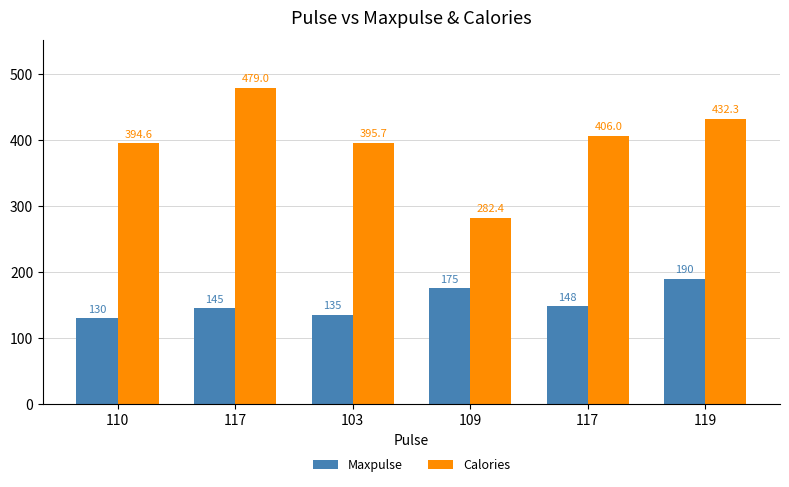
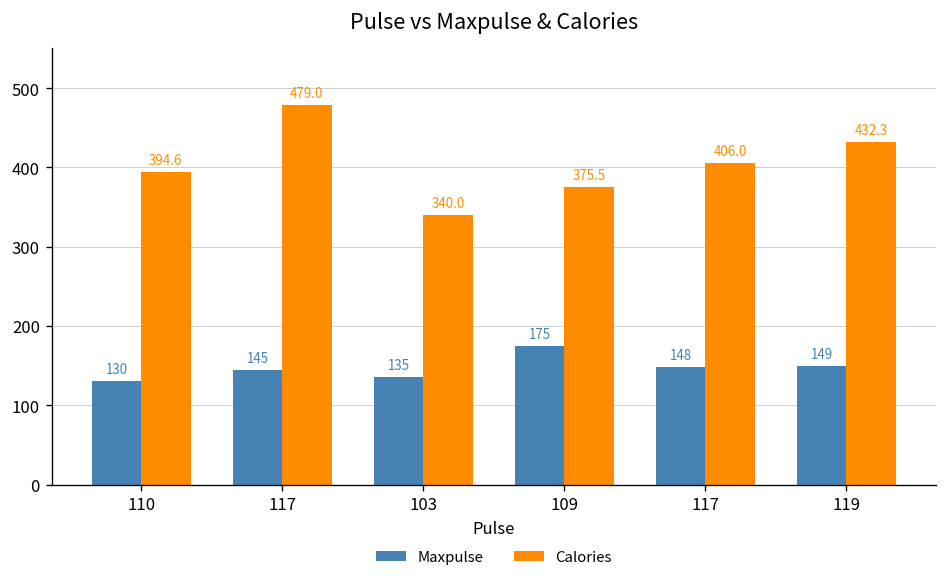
Calories, 103: 395.7 -> 340.0
Calories, 109: 282.4 -> 375.5
Maxpulse, 119: 190 -> 149
